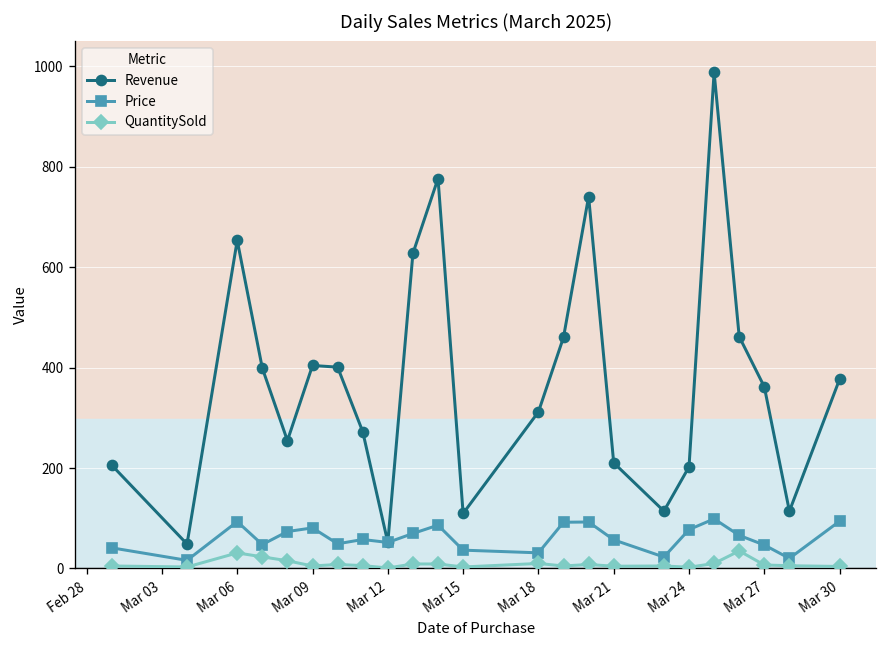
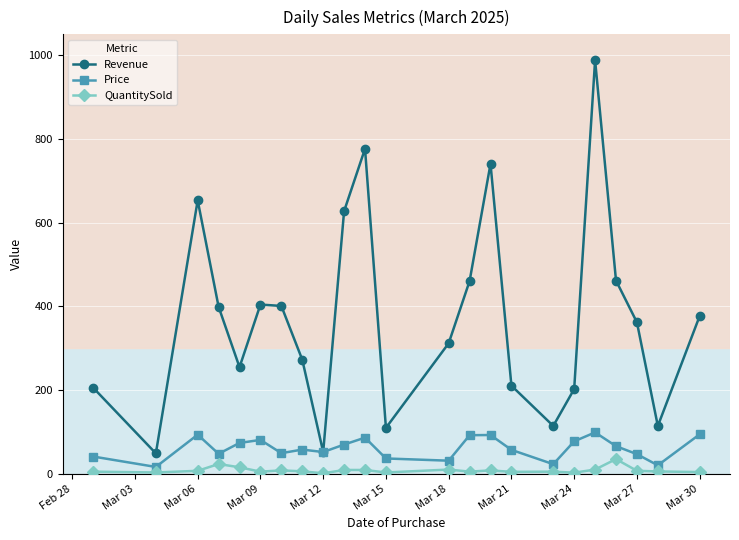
QuantitySold, Mar 06: 30 -> 10
